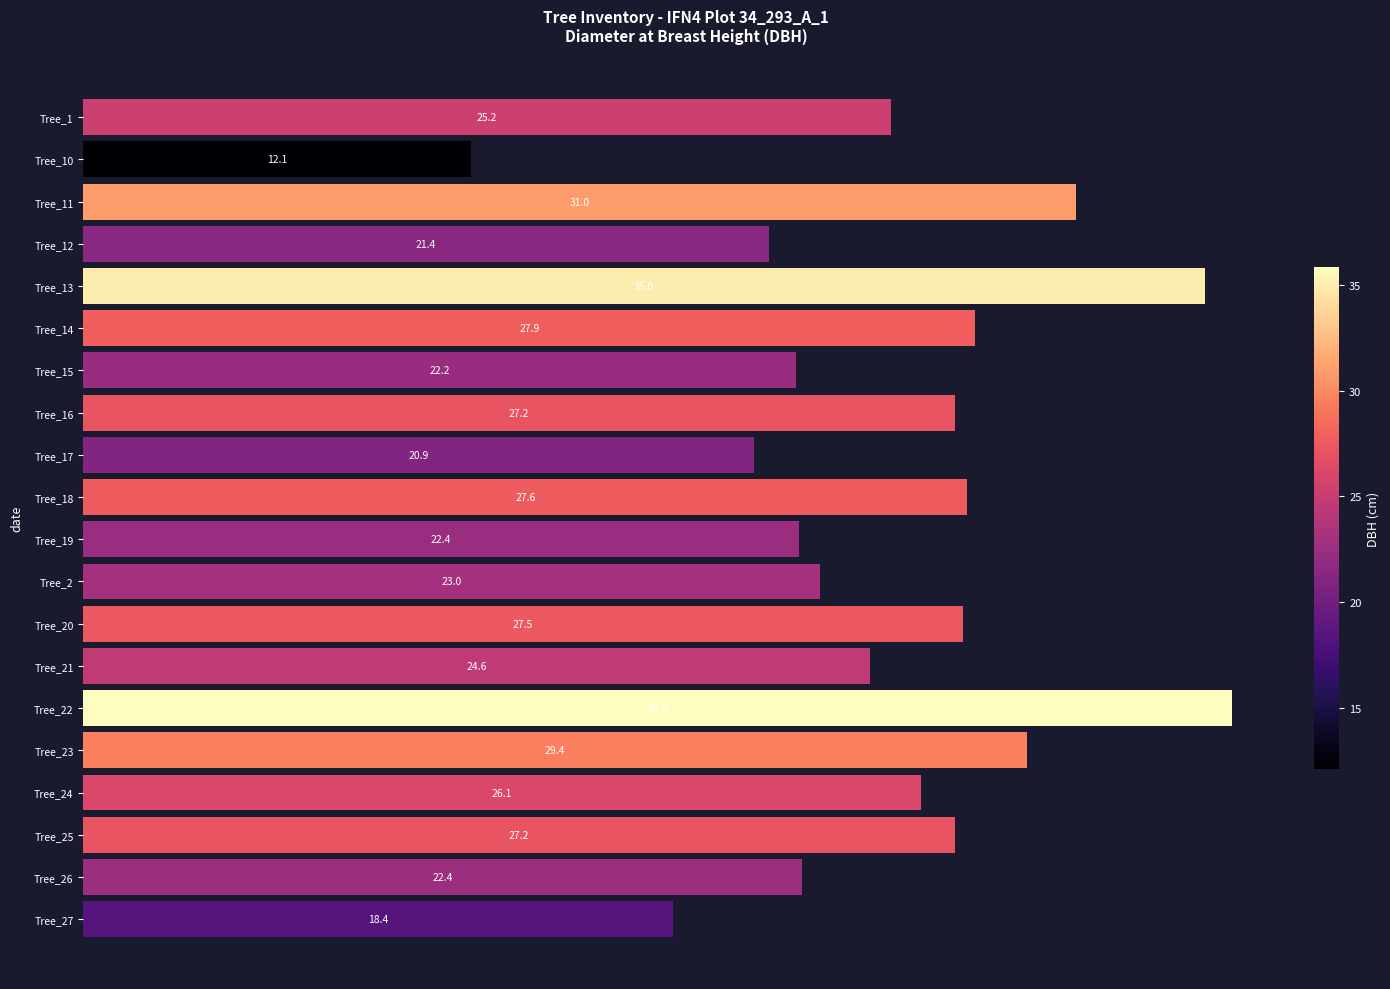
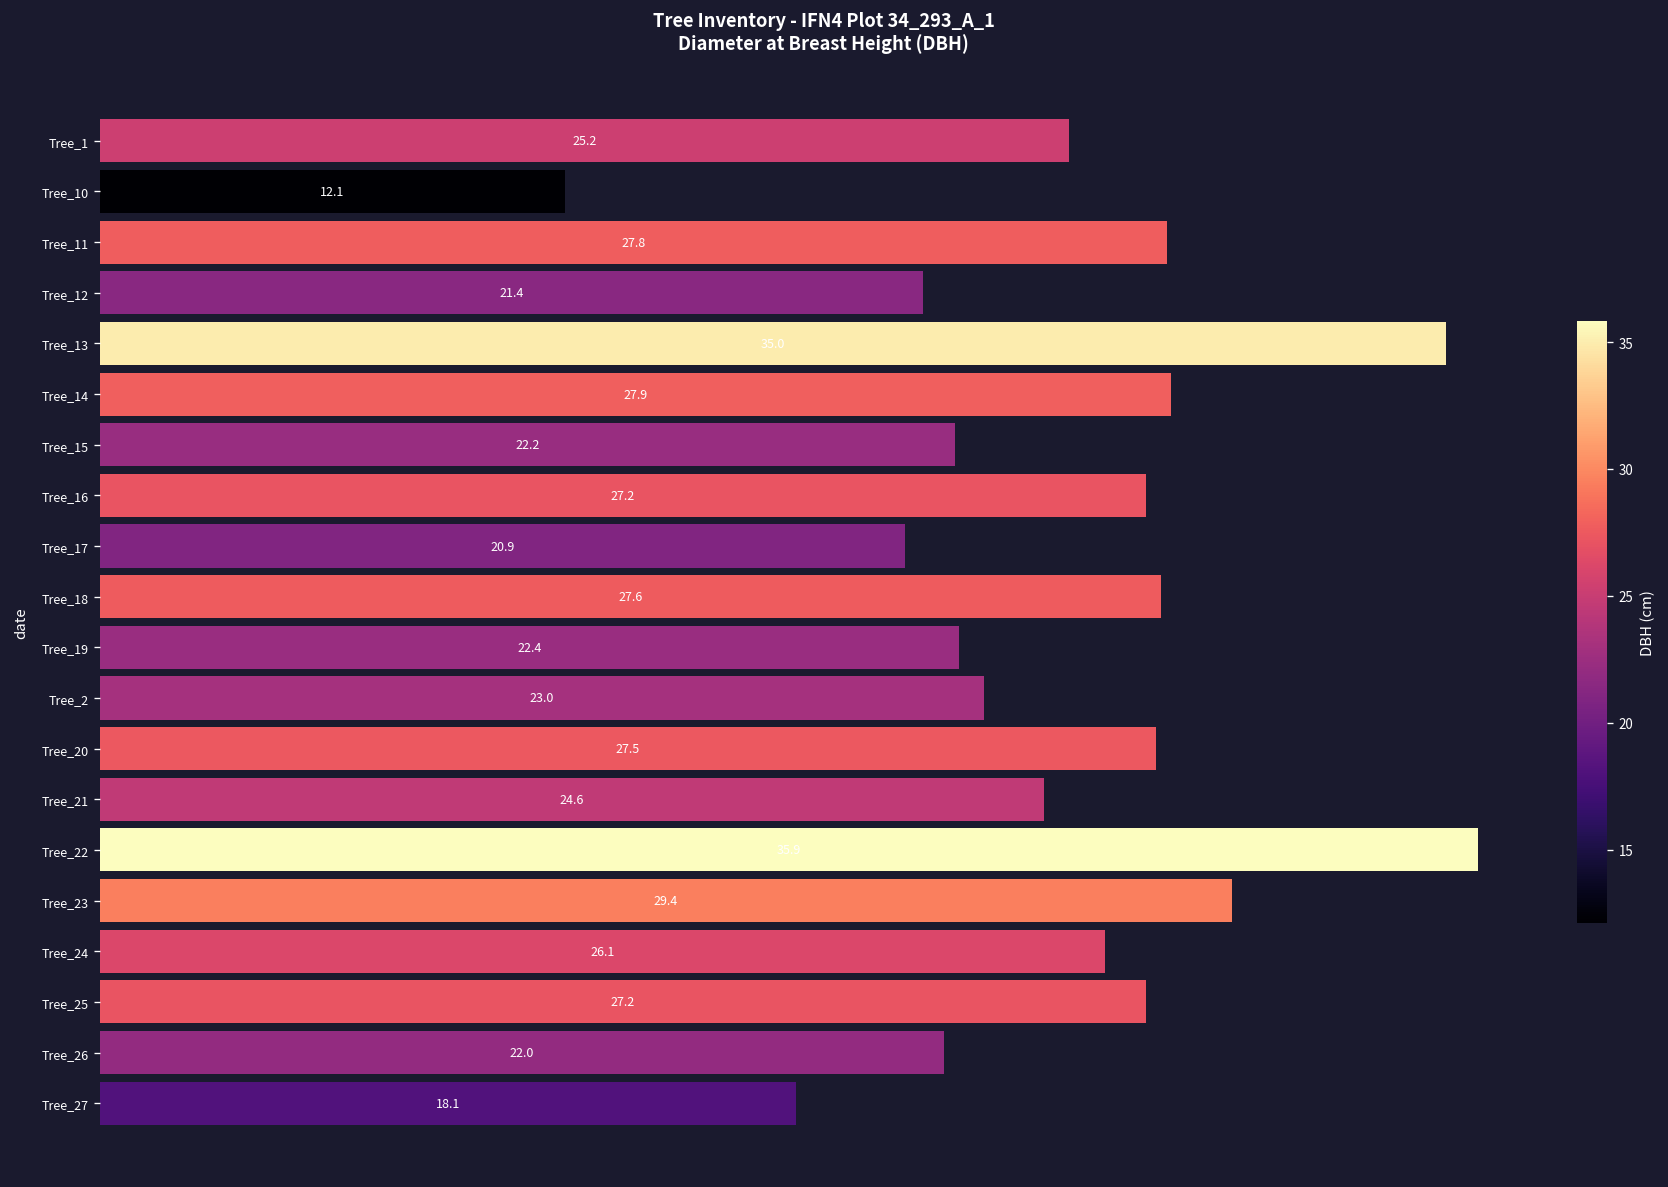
Tree_11: 31.0 -> 27.8
Tree_26: 22.4 -> 22.0
Tree_27: 18.4 -> 18.1
